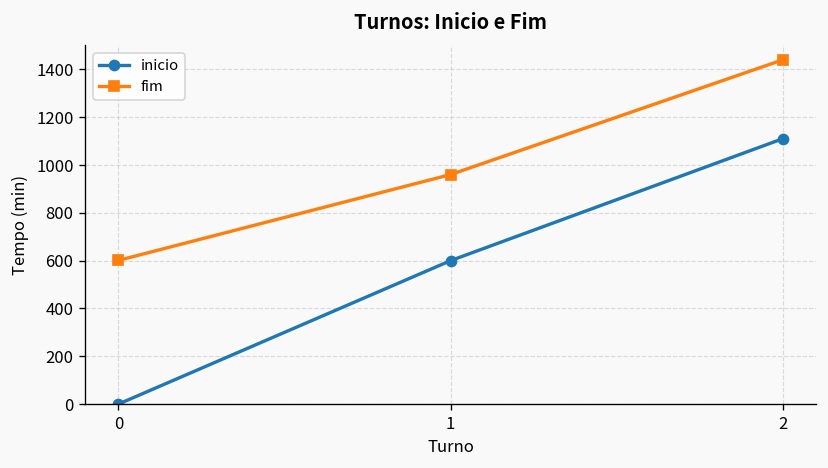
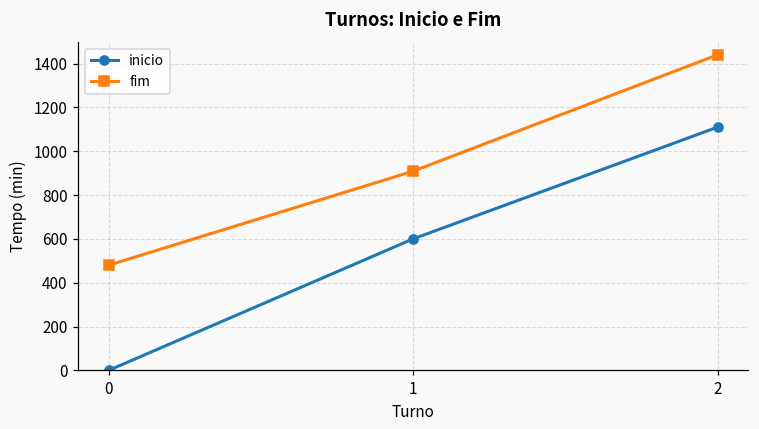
fim, 0: 600 -> 480
fim, 1: 960 -> 910
